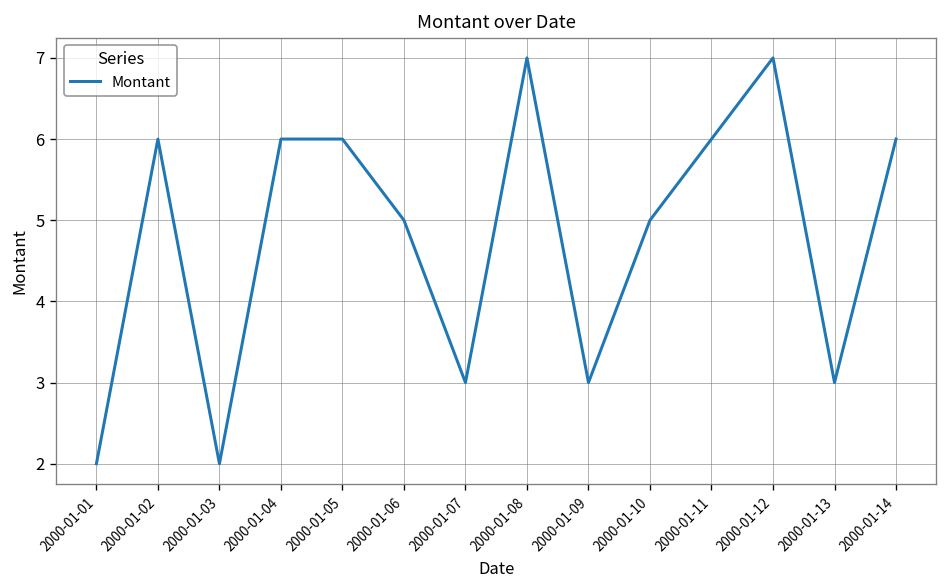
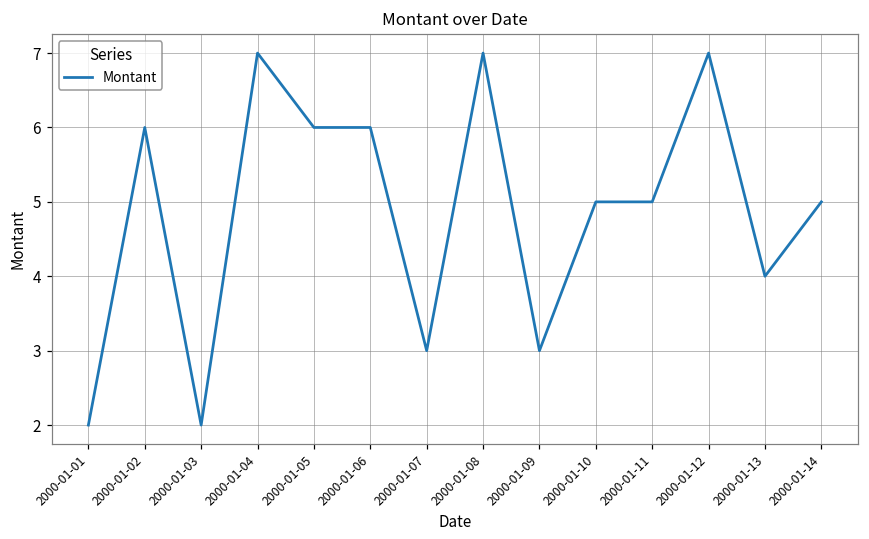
2000-01-04: 6 -> 7
2000-01-06: 5 -> 6
2000-01-11: 6 -> 5
2000-01-13: 3 -> 4
2000-01-14: 6 -> 5
